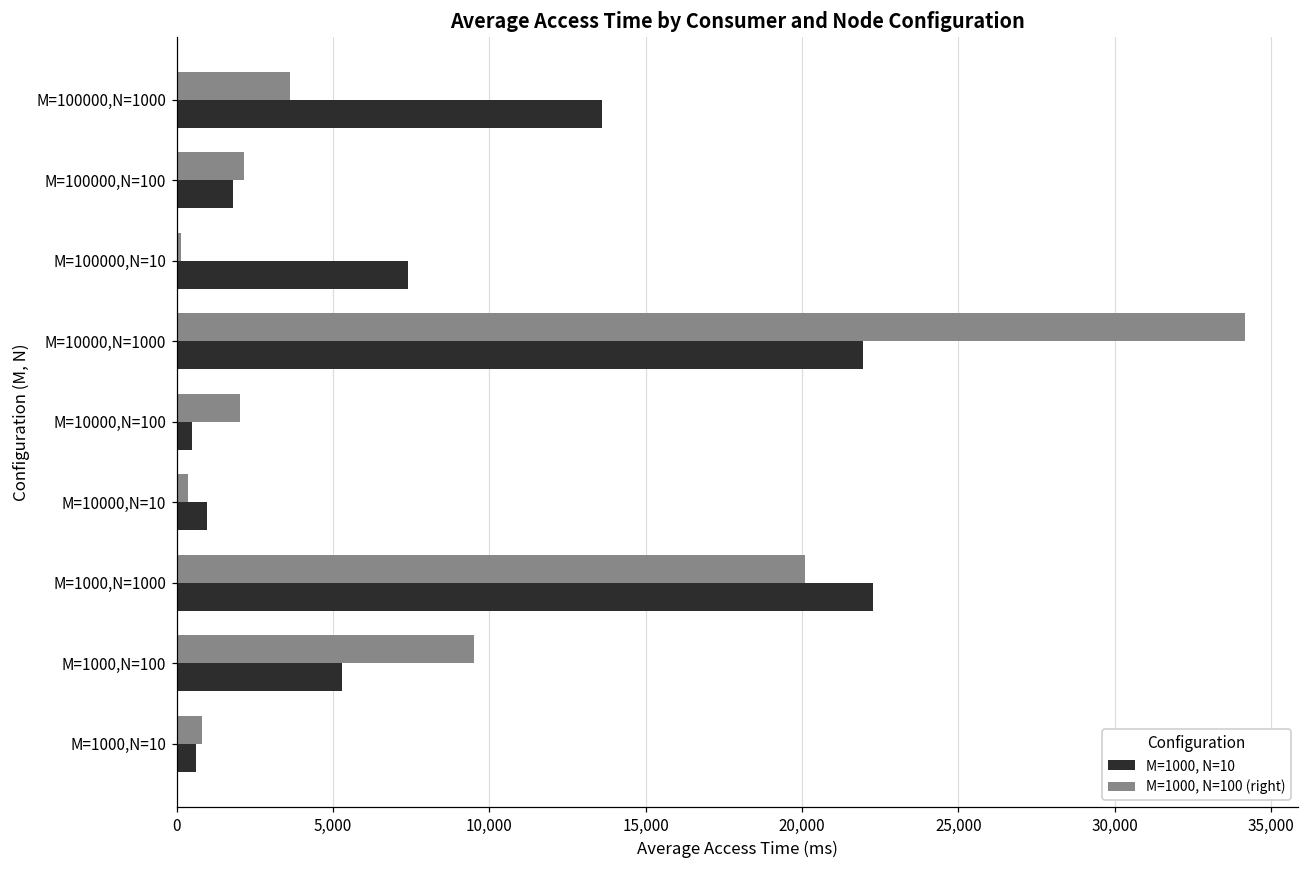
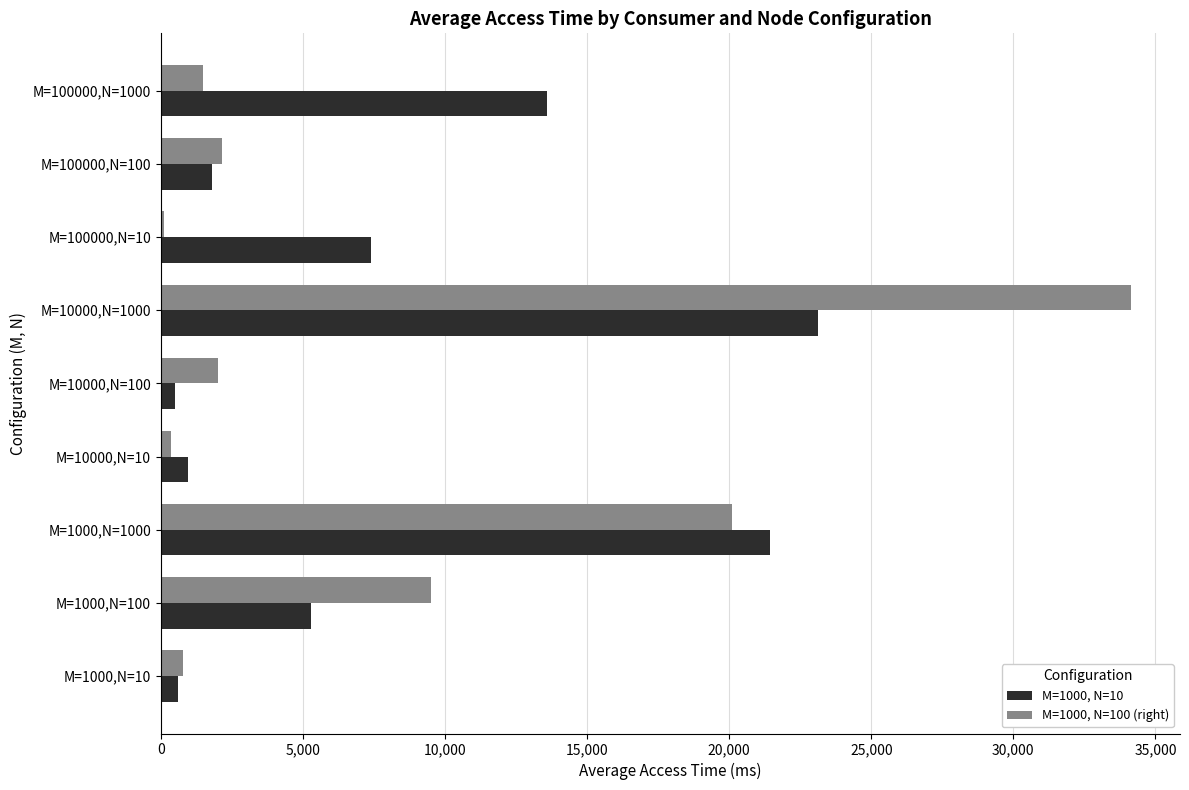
M=1000, N=100 (right), M=100000,N=1000: 3,600 -> 1,500
M=1000, N=10, M=10000,N=1000: 21,900 -> 23,100
M=1000, N=10, M=1000,N=1000: 22,300 -> 21,400
